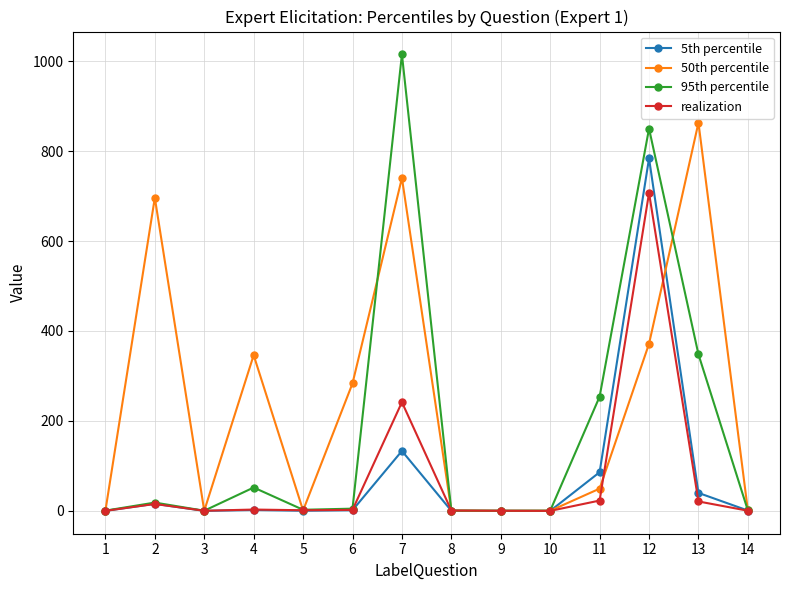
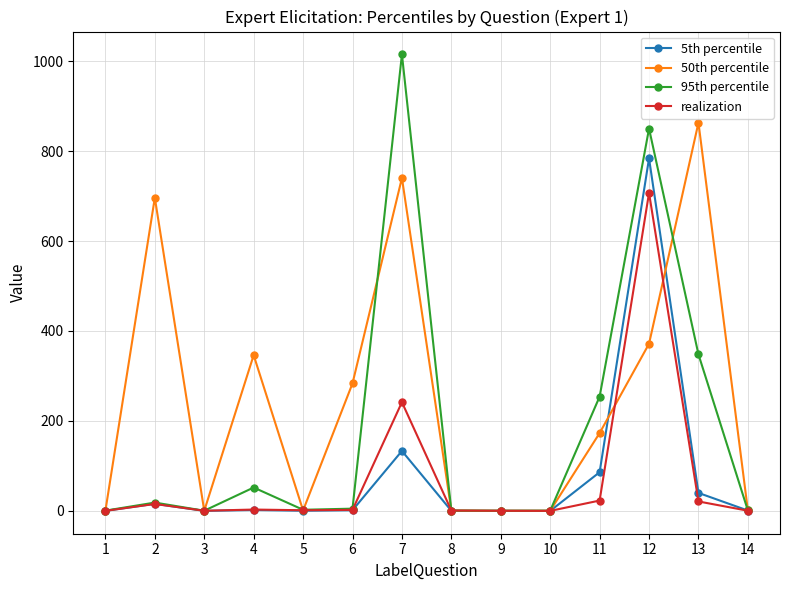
50th percentile, 11: 50 -> 170
